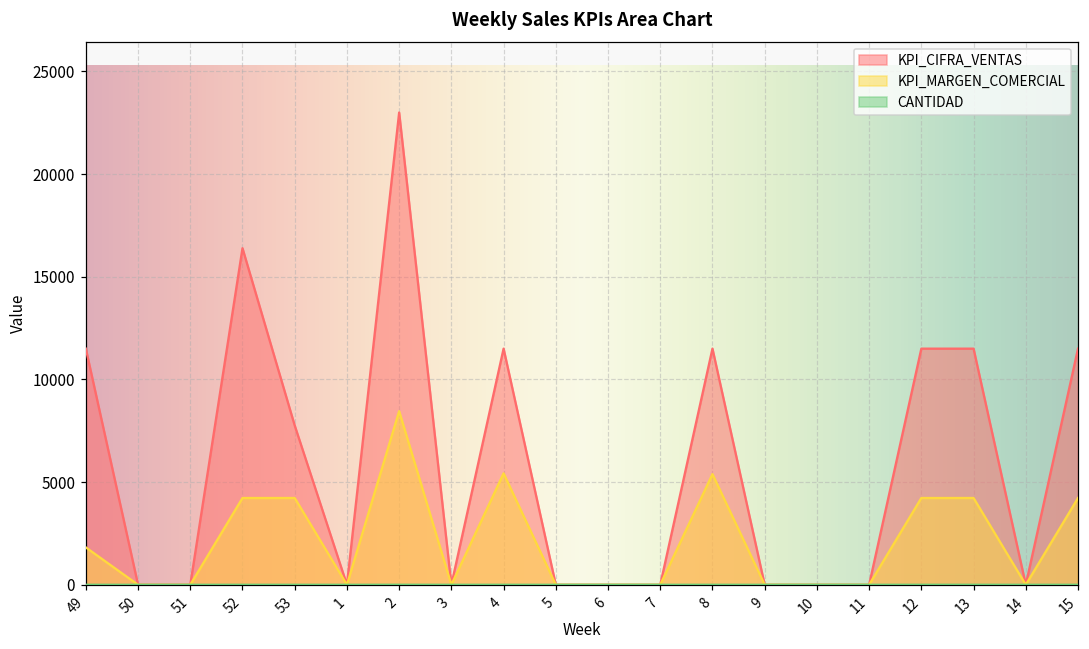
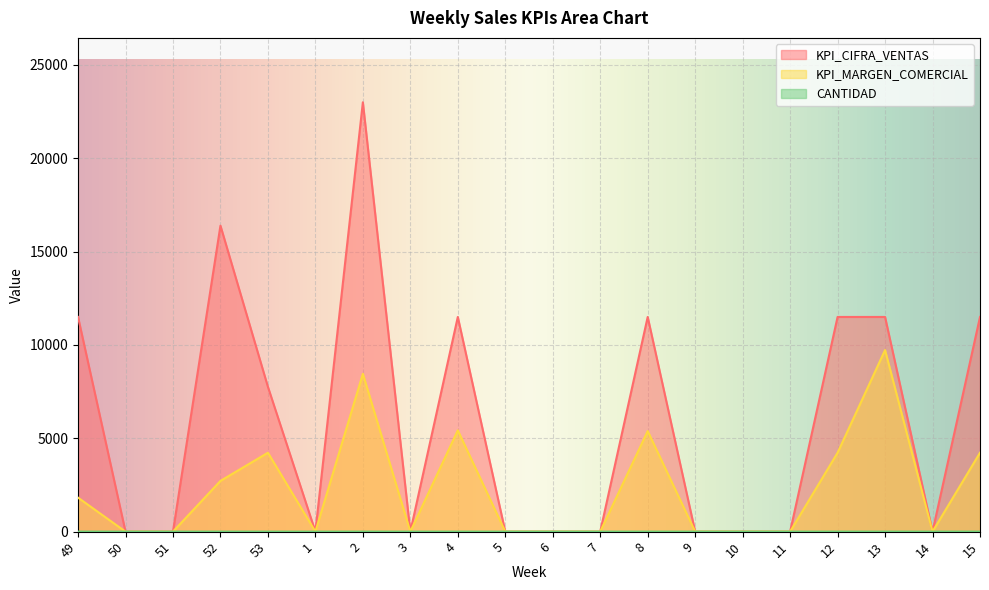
KPI_MARGEN_COMERCIAL, 52: 4200 -> 2700
KPI_MARGEN_COMERCIAL, 13: 4200 -> 9700
